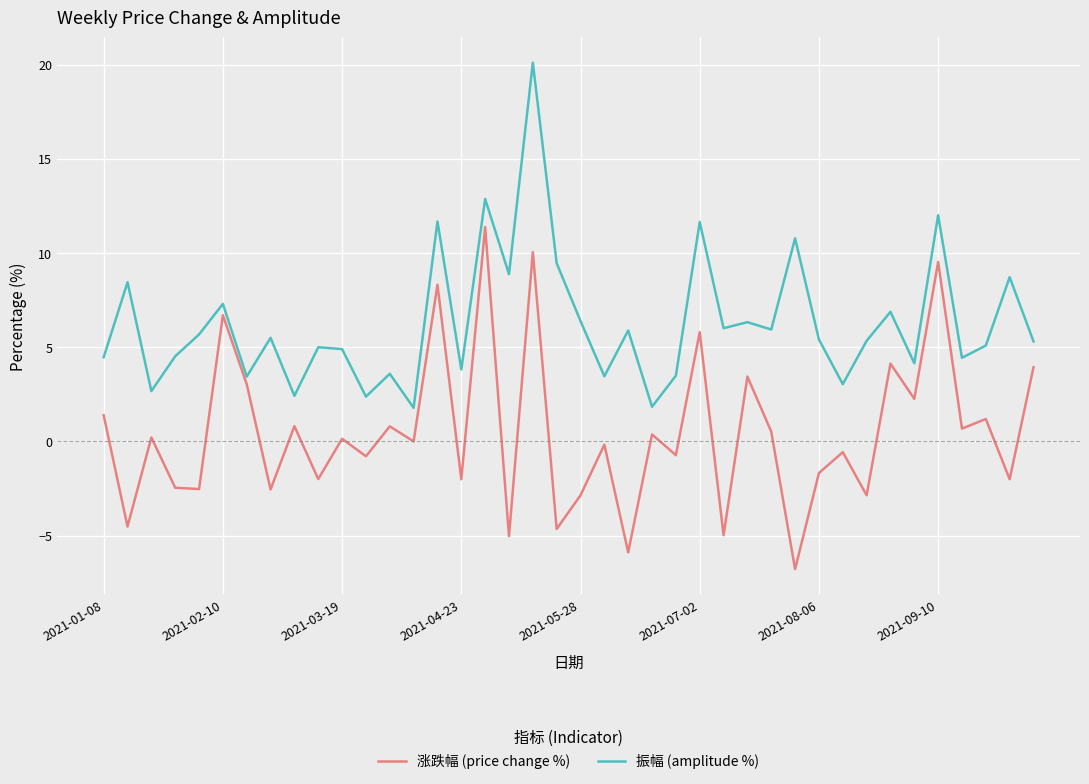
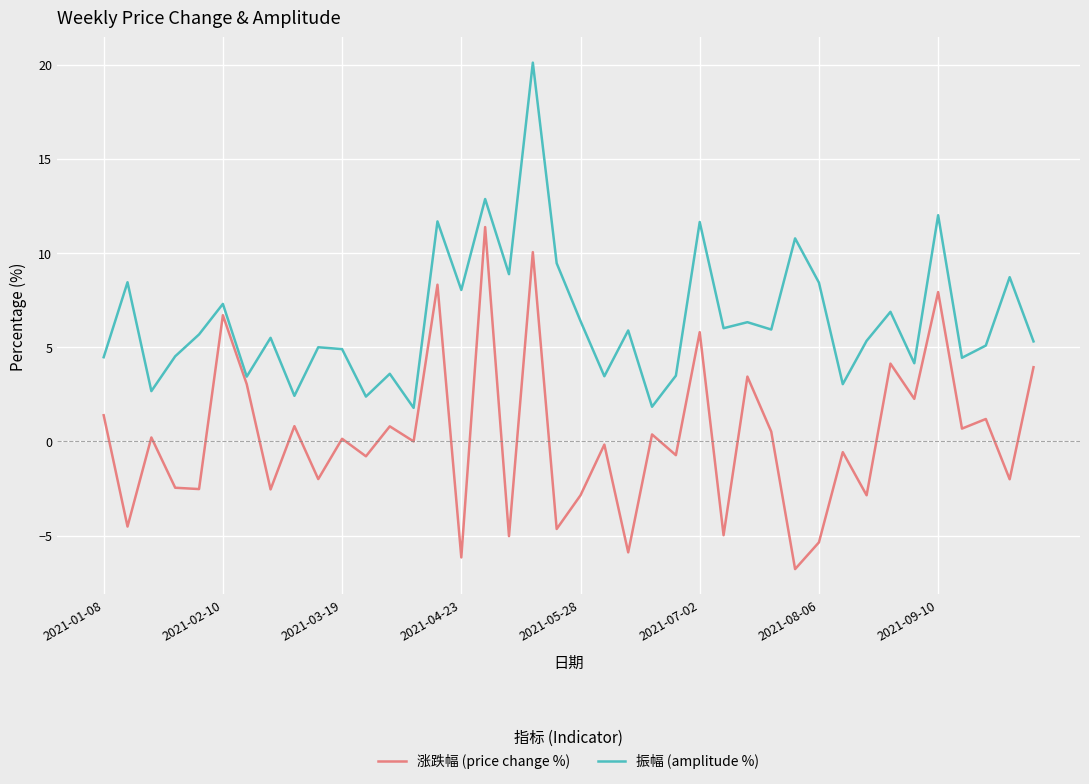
涨跌幅 (price change %), 2021-04-23: -2.0 -> -6.2
振幅 (amplitude %), 2021-04-23: 3.8 -> 8.0
涨跌幅 (price change %), 2021-08-06: -1.7 -> -5.4
振幅 (amplitude %), 2021-08-06: 5.4 -> 8.4
涨跌幅 (price change %), 2021-09-10: 9.5 -> 7.9
